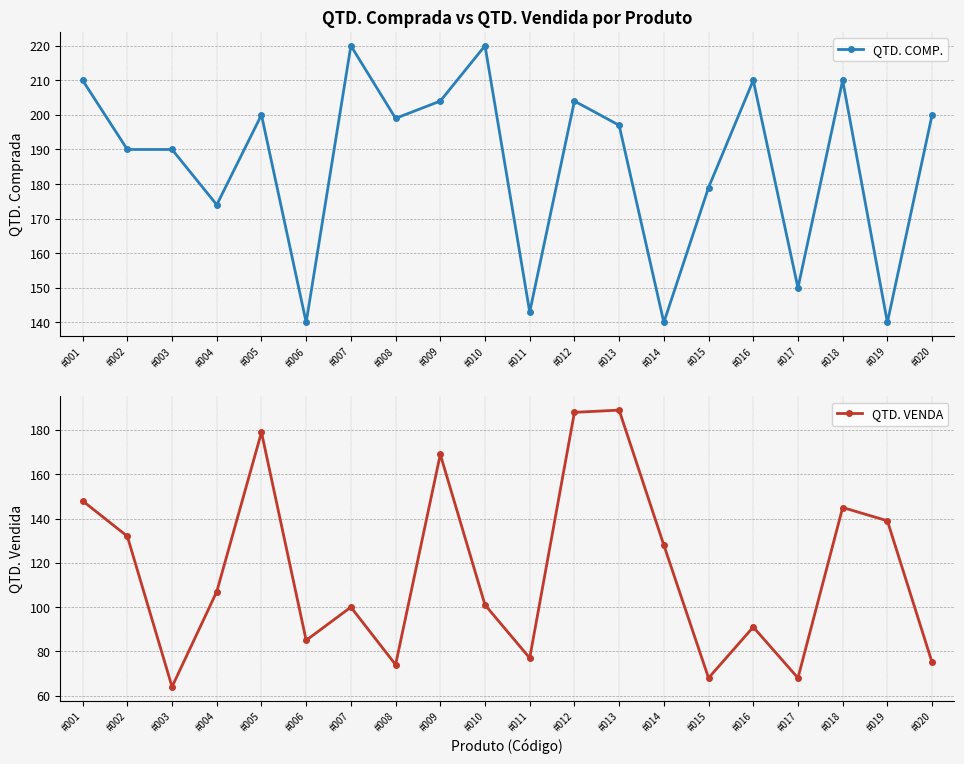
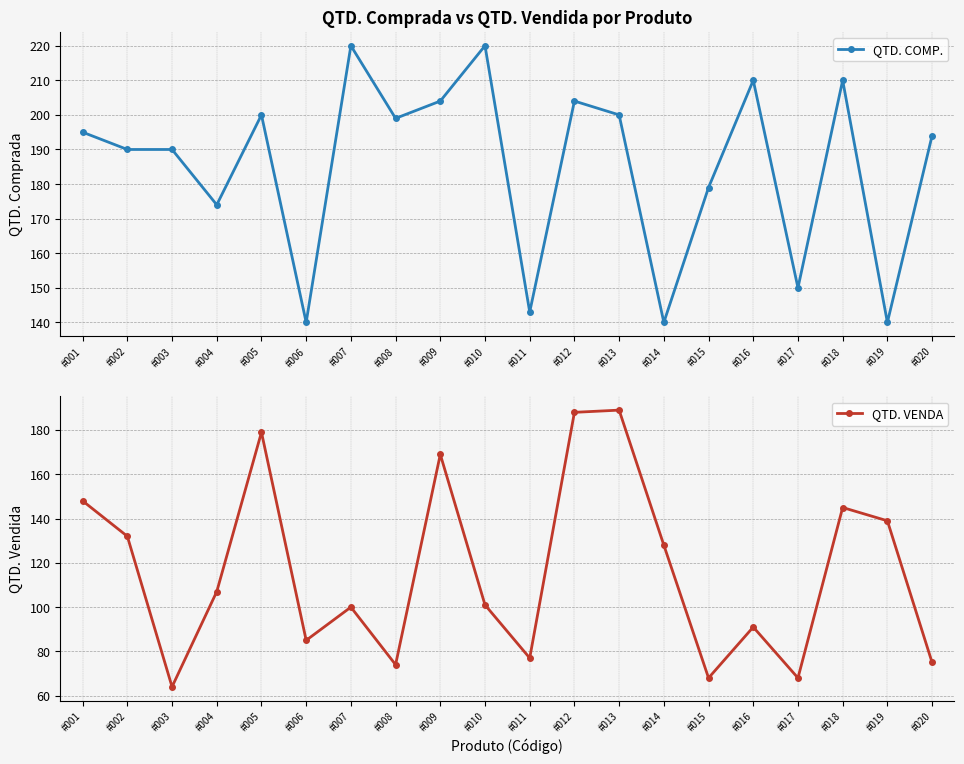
QTD. Comprada vs QTD. Vendida por Produto, #001: 210 -> 195
QTD. Comprada vs QTD. Vendida por Produto, #013: 197 -> 200
QTD. Comprada vs QTD. Vendida por Produto, #020: 200 -> 194
